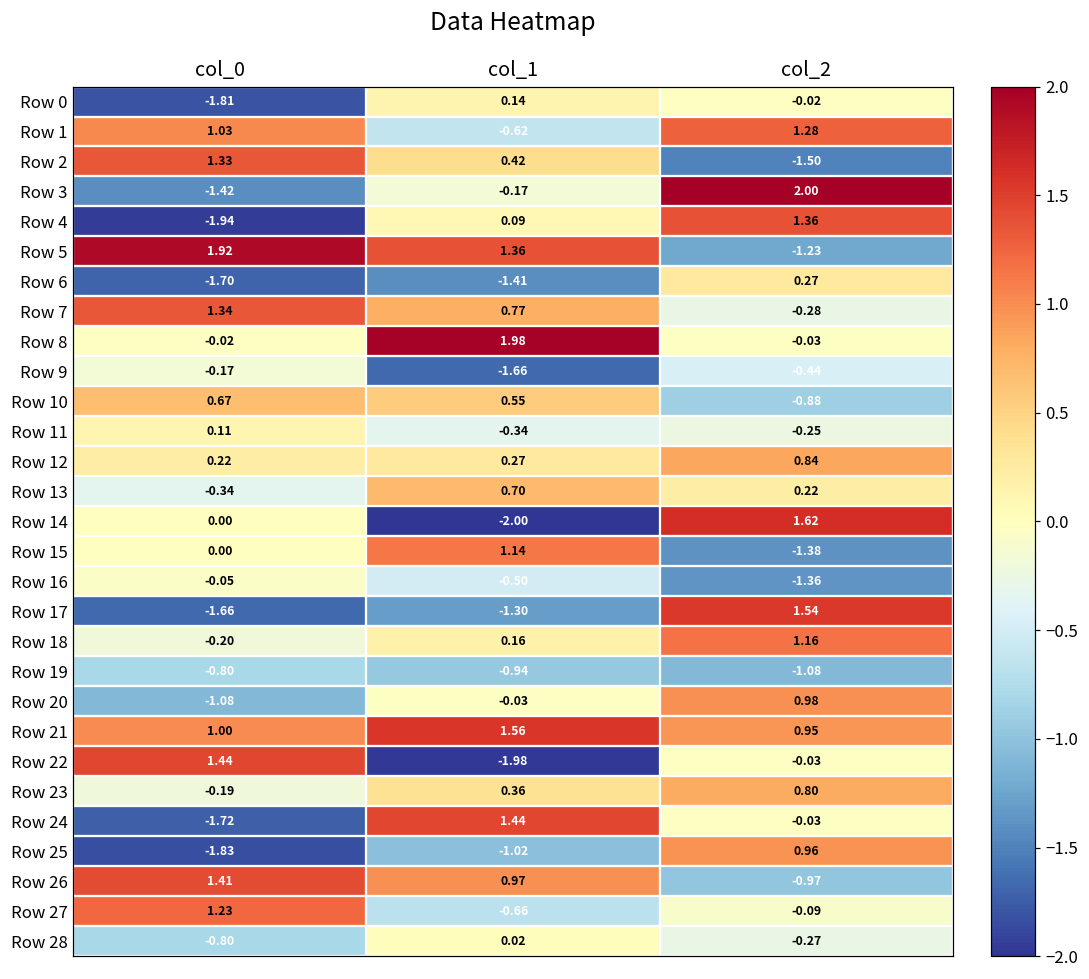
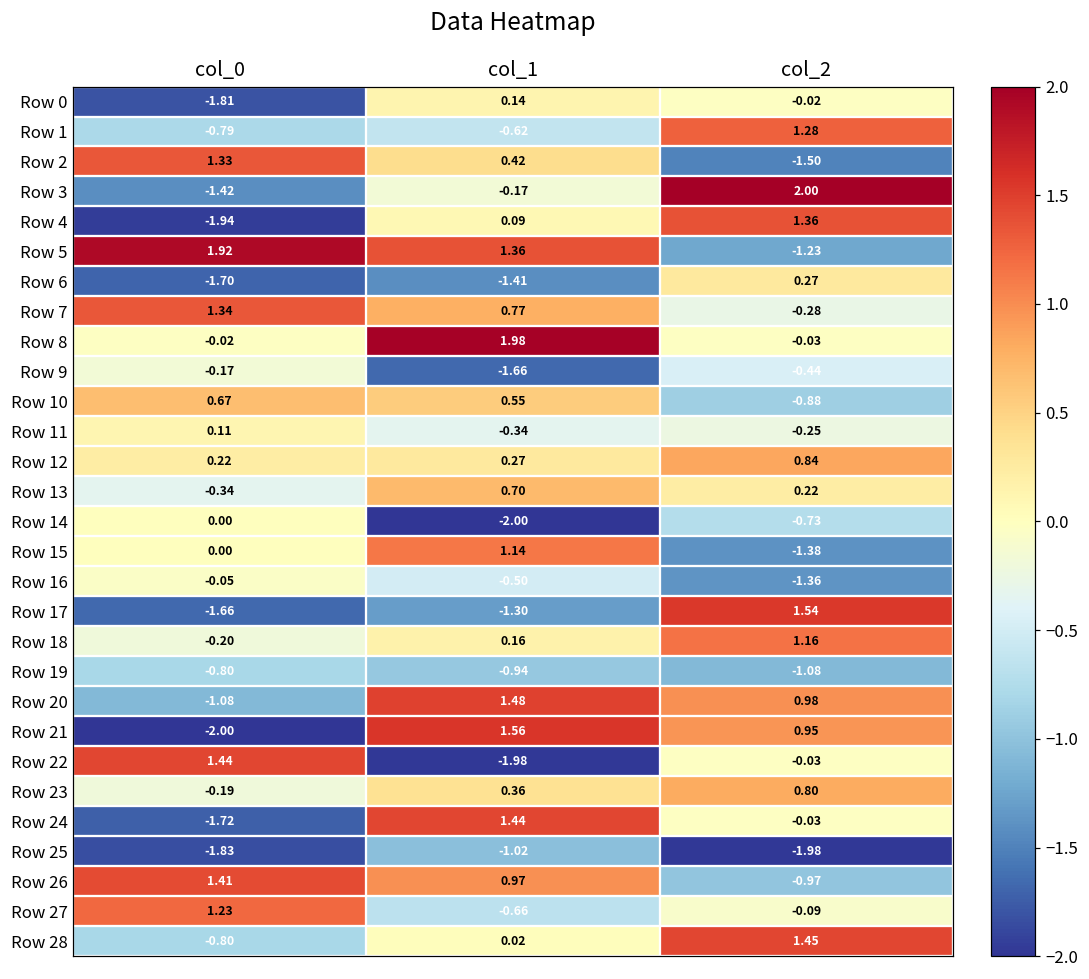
Row 1, col_0: 1.03 -> -0.79
Row 14, col_2: 1.62 -> -0.73
Row 20, col_1: -0.03 -> 1.48
Row 21, col_0: 1.00 -> -2.00
Row 25, col_2: 0.96 -> -1.98
Row 28, col_2: -0.27 -> 1.45
